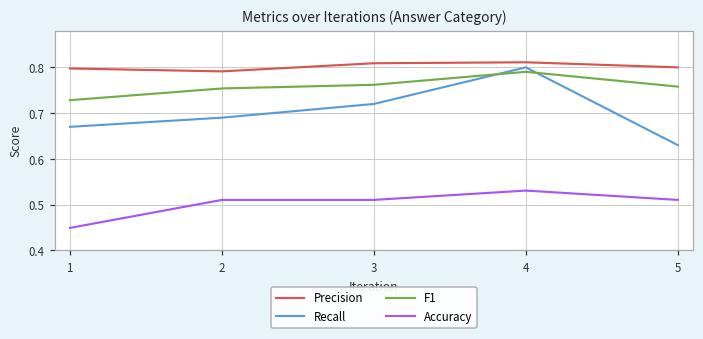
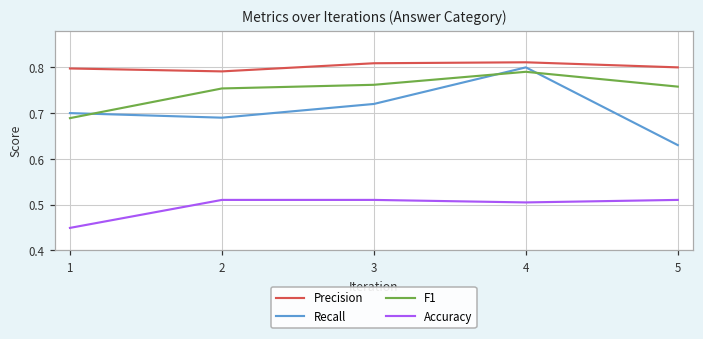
Recall, 1: 0.67 -> 0.70
F1, 1: 0.73 -> 0.69
Accuracy, 4: 0.53 -> 0.50
